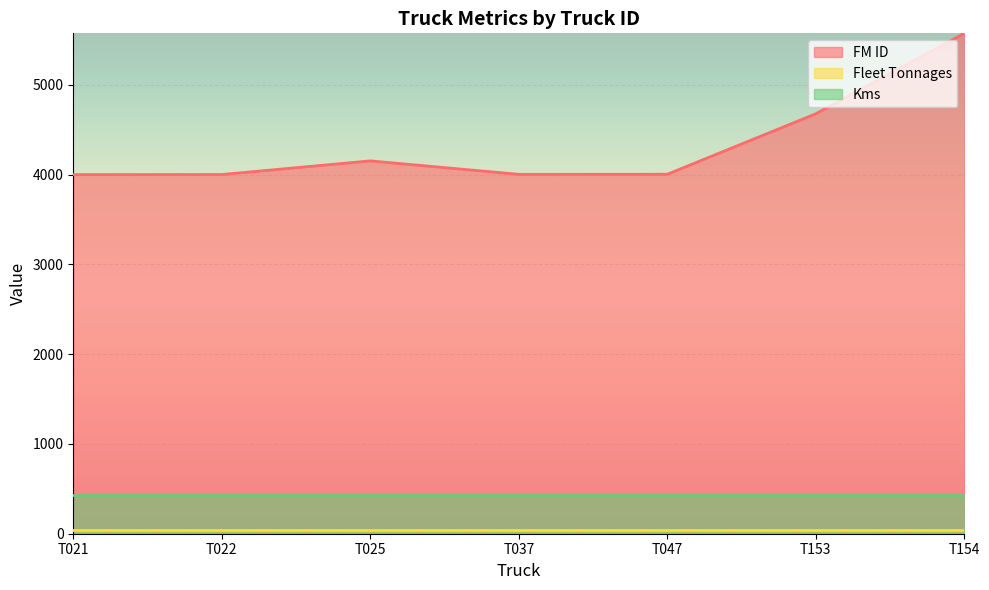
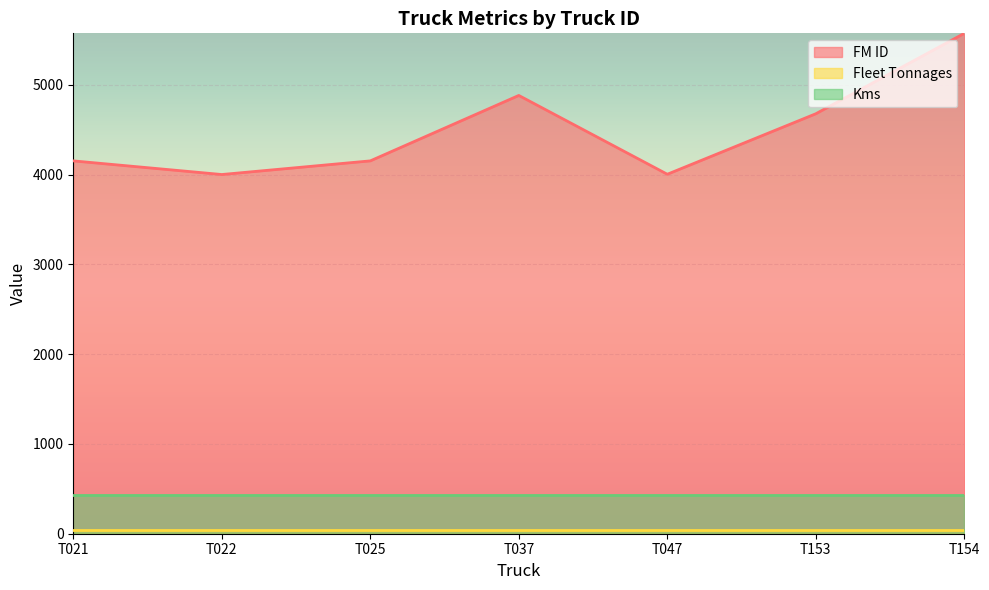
FM ID, T021: 4000 -> 4200
FM ID, T037: 4000 -> 4900
